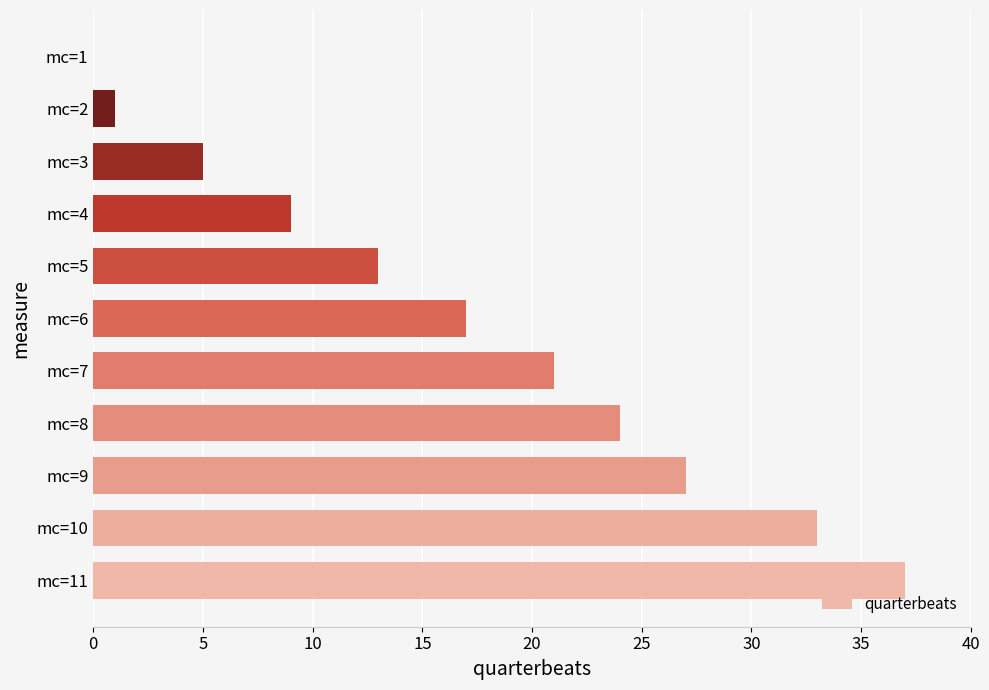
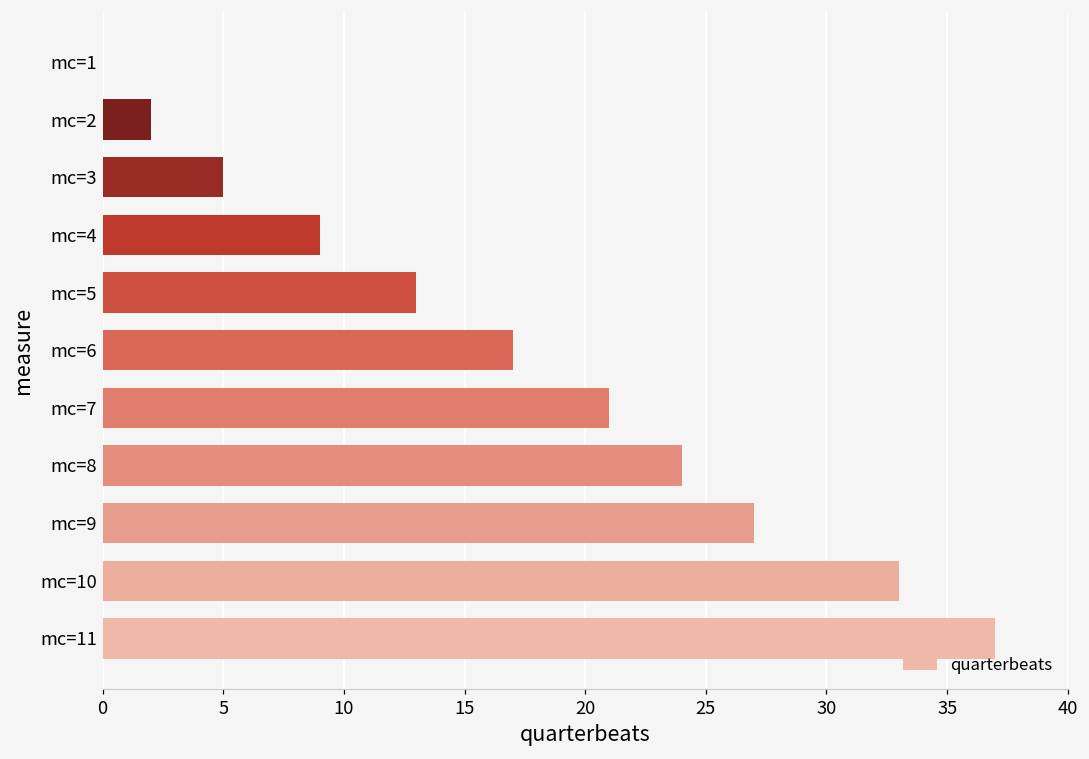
mc=2: 1 -> 2
